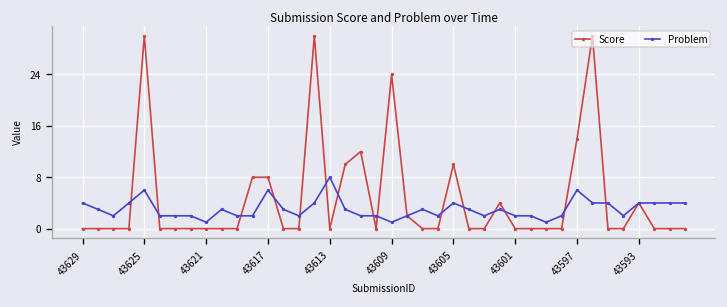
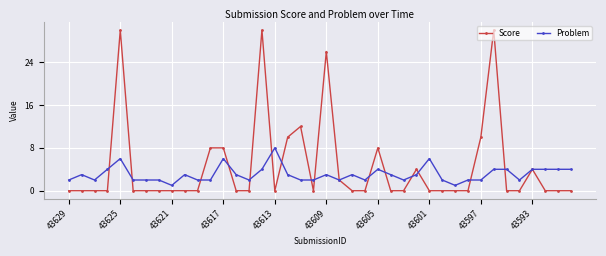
Problem, 43629: 4 -> 2
Score, 43609: 24 -> 26
Problem, 43609: 1 -> 3
Score, 43605: 10 -> 8
Problem, 43601: 2 -> 6
Score, 43597: 14 -> 10
Problem, 43597: 6 -> 2
